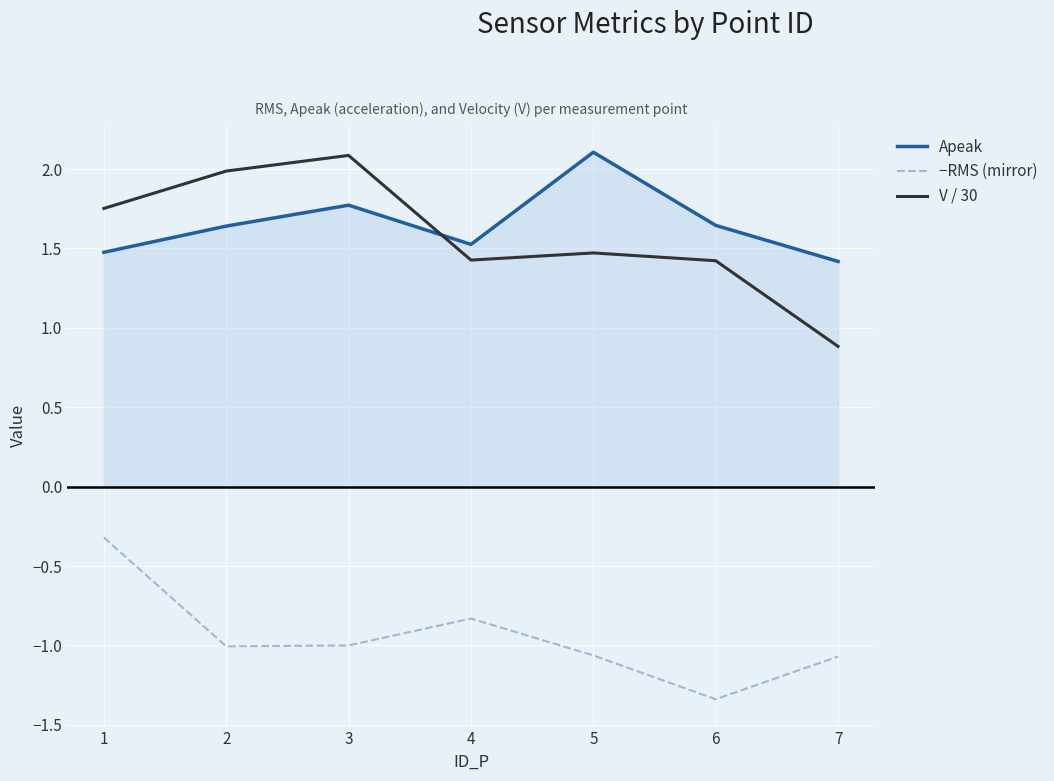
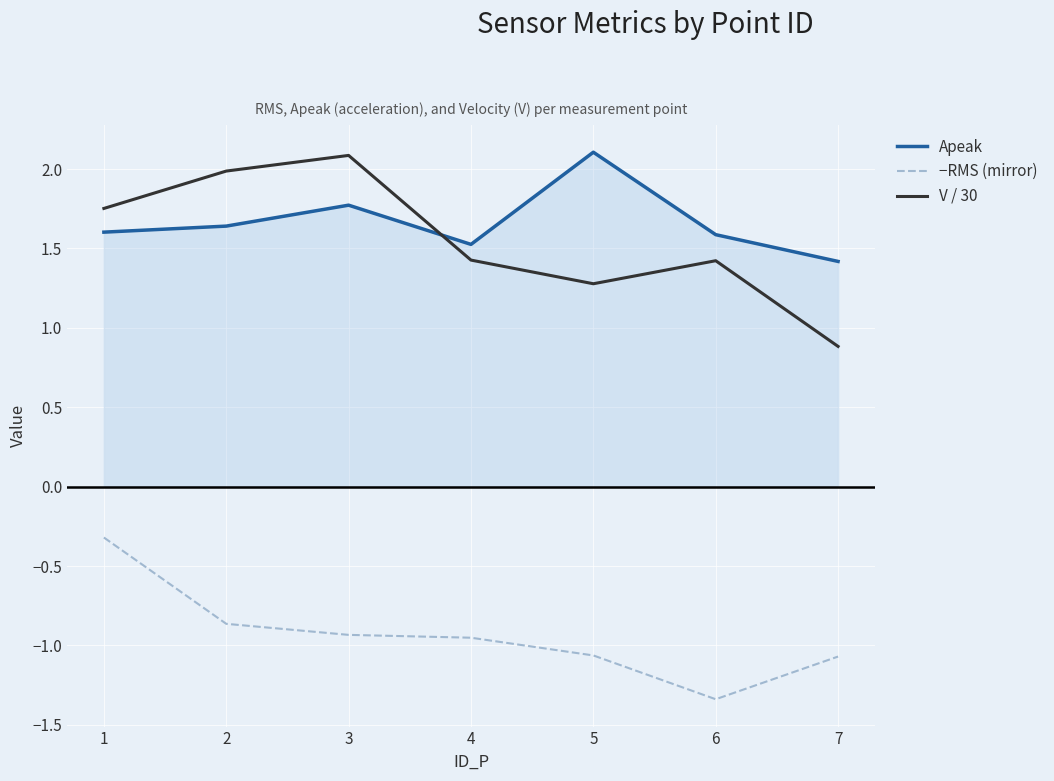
Apeak, 1: 1.48 -> 1.60
−RMS (mirror), 2: -1.01 -> -0.86
−RMS (mirror), 3: -1.00 -> -0.93
−RMS (mirror), 4: -0.83 -> -0.95
V / 30, 5: 1.47 -> 1.28
Apeak, 6: 1.65 -> 1.59
